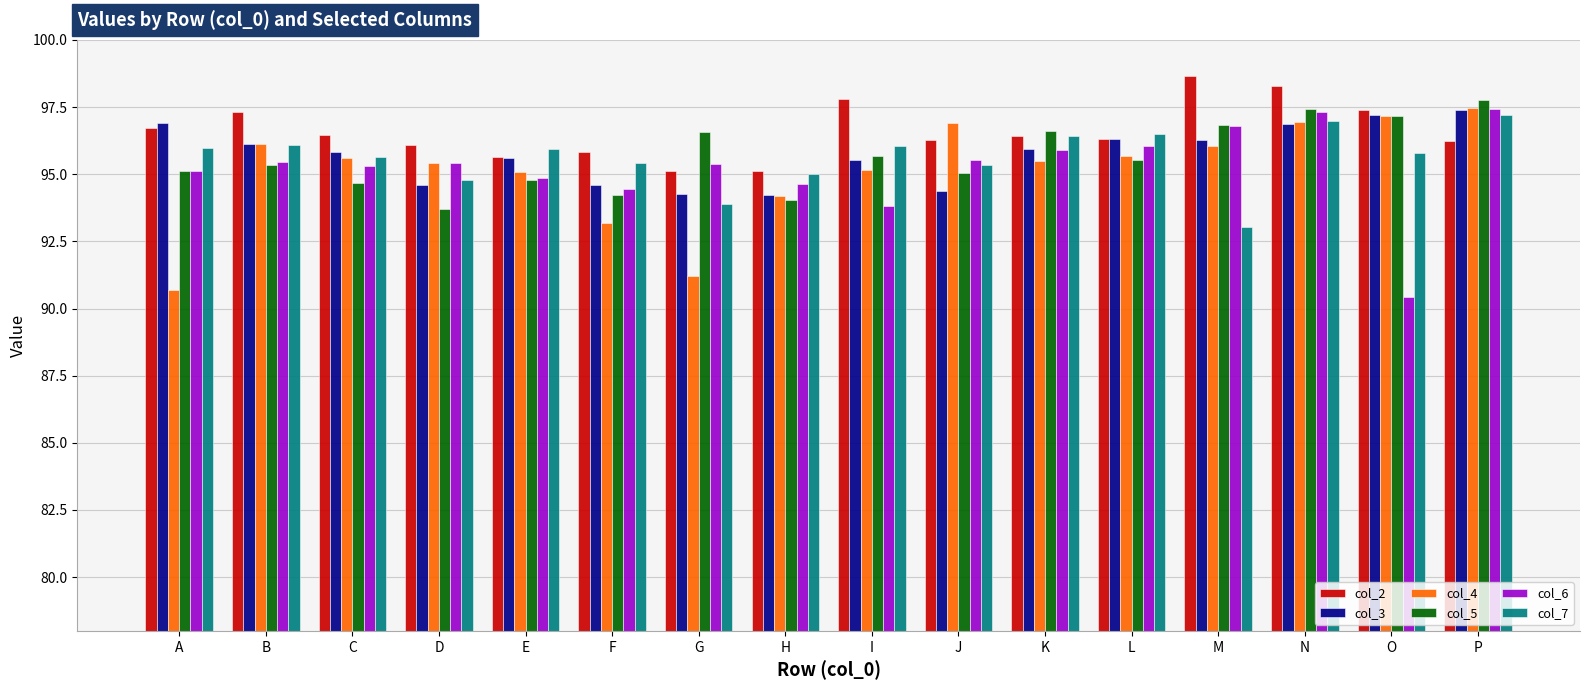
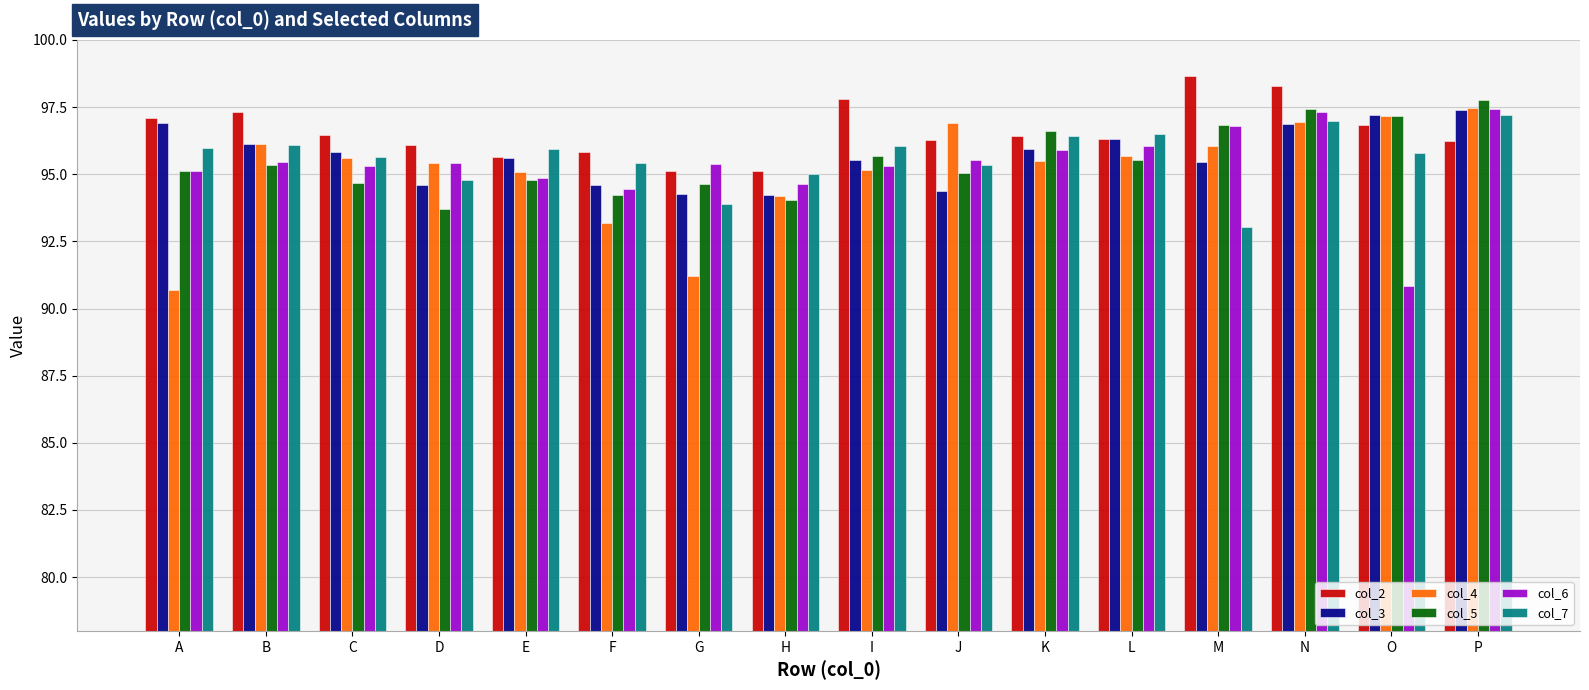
col_2, A: 96.7 -> 97.1
col_5, G: 96.6 -> 94.6
col_6, I: 93.8 -> 95.3
col_3, M: 96.3 -> 95.5
col_2, O: 97.4 -> 96.8
col_6, O: 90.4 -> 90.9
